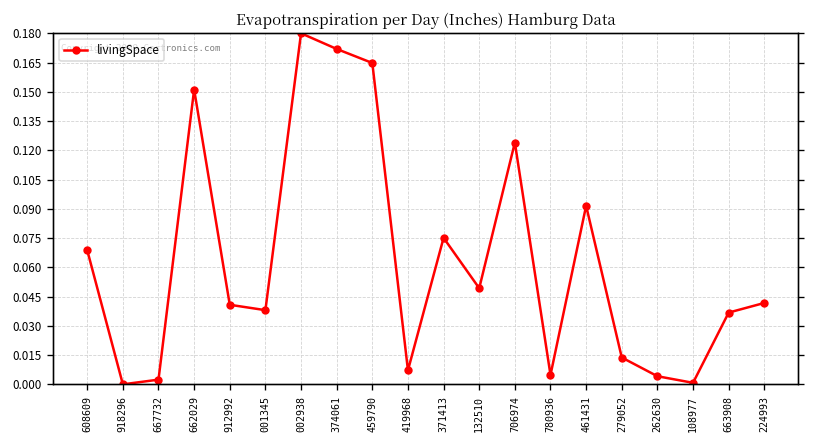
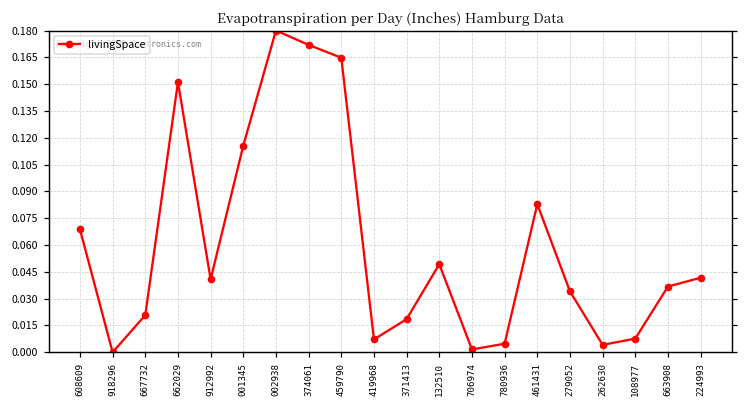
667732: 0.002 -> 0.021
001345: 0.038 -> 0.116
371413: 0.075 -> 0.019
706974: 0.124 -> 0.002
461431: 0.092 -> 0.083
279052: 0.014 -> 0.034
108977: 0.001 -> 0.008
